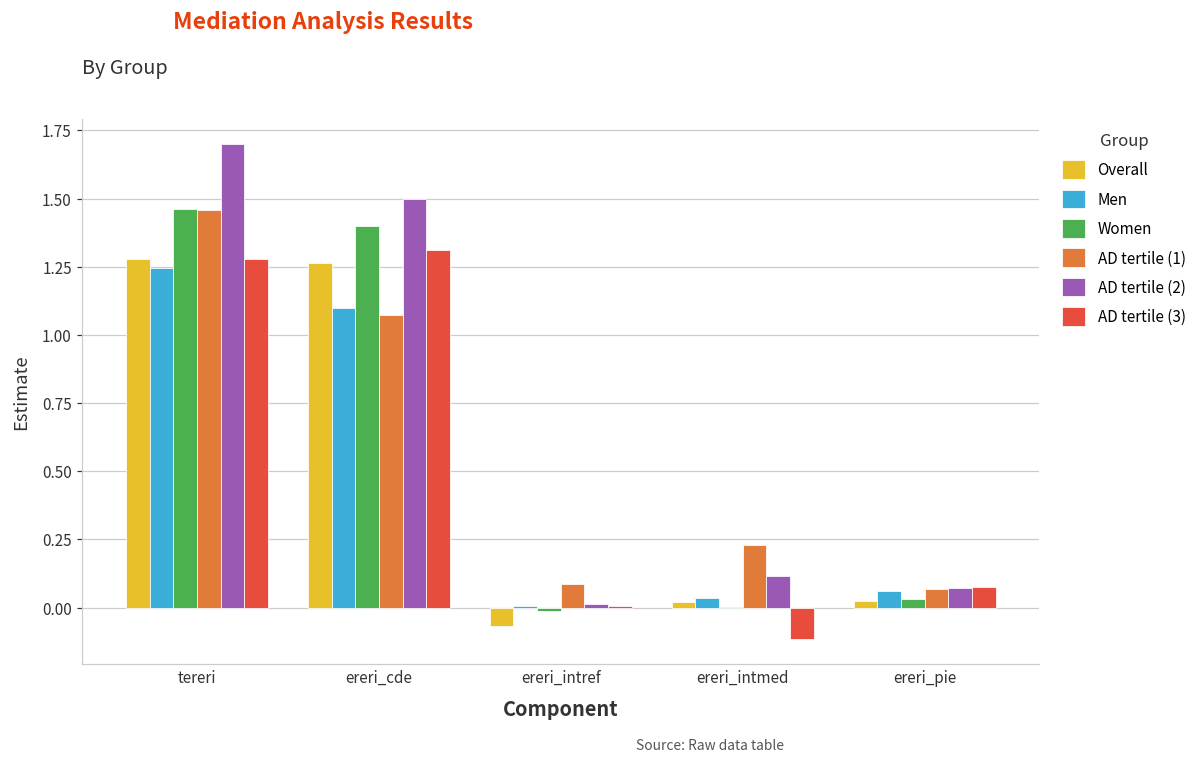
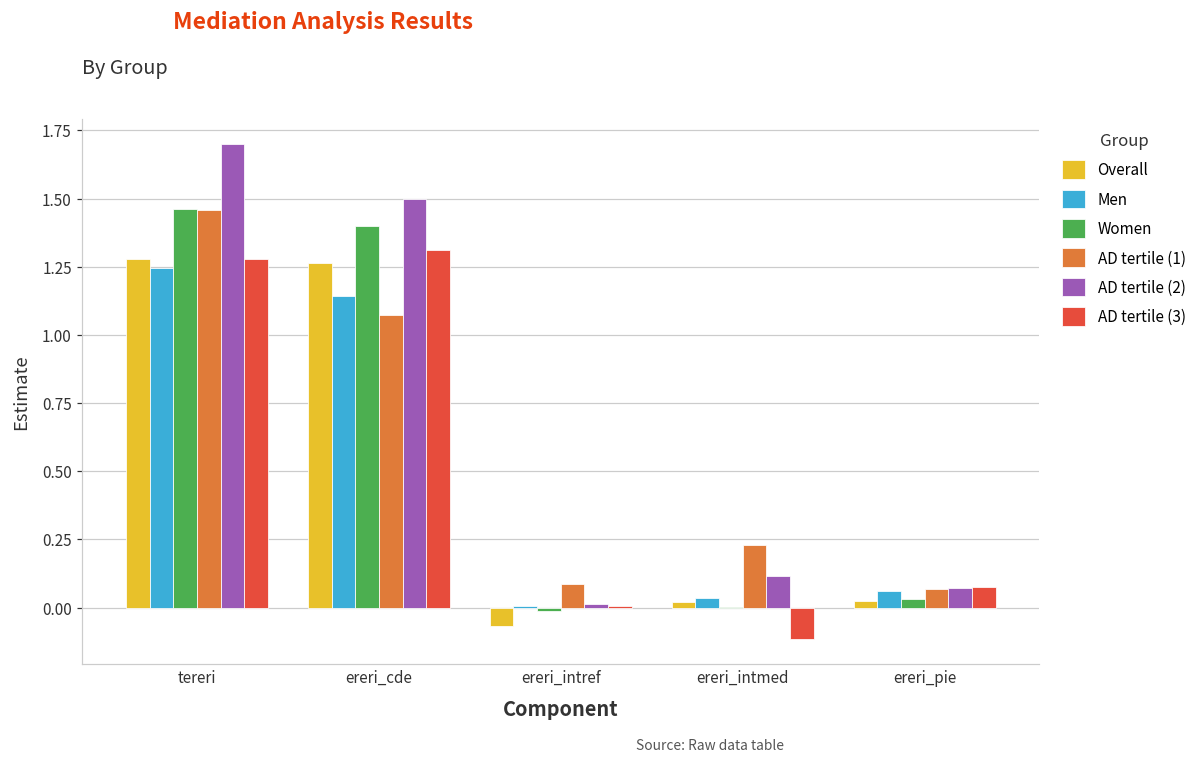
Men, ereri_cde: 1.10 -> 1.14
